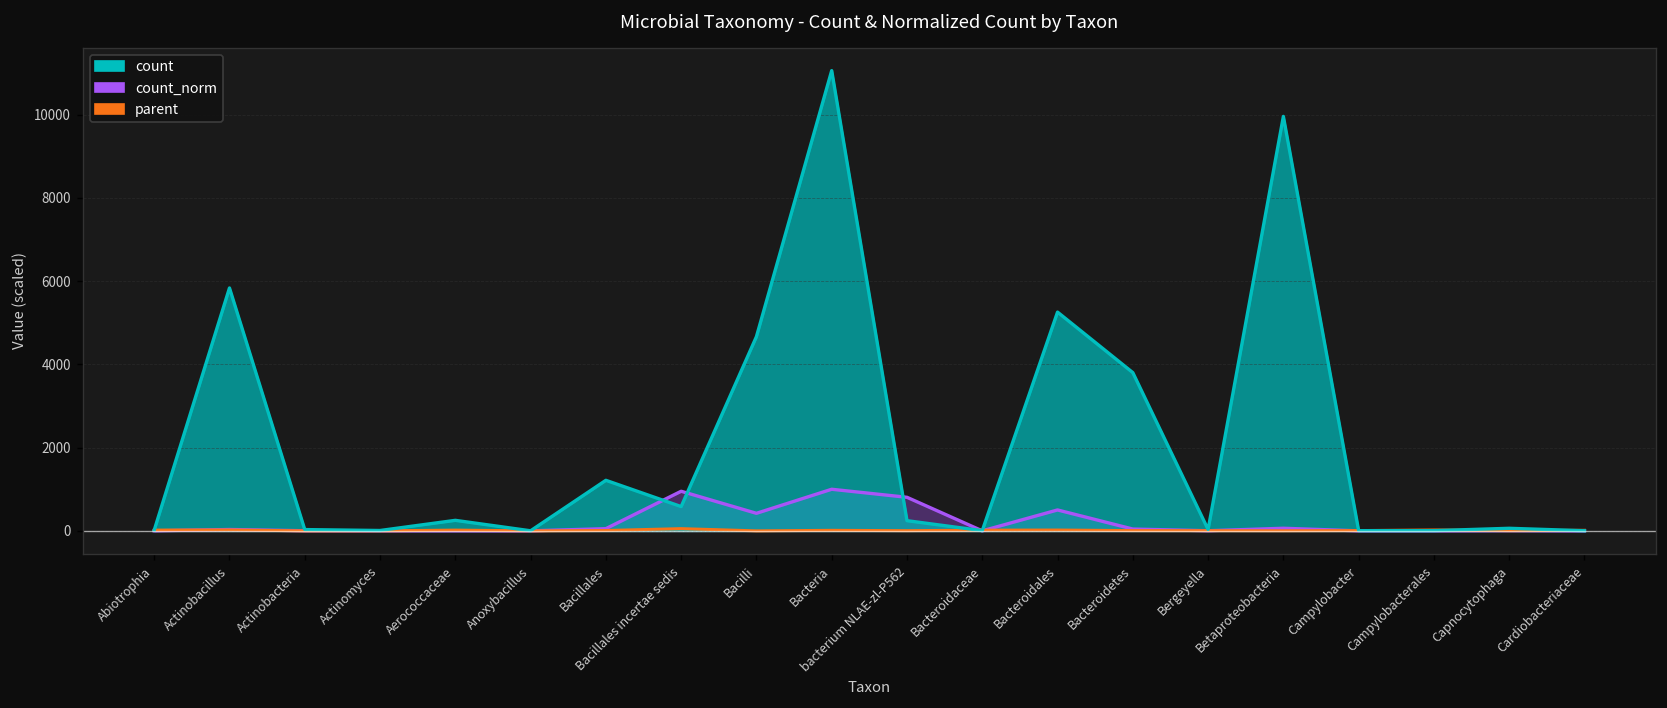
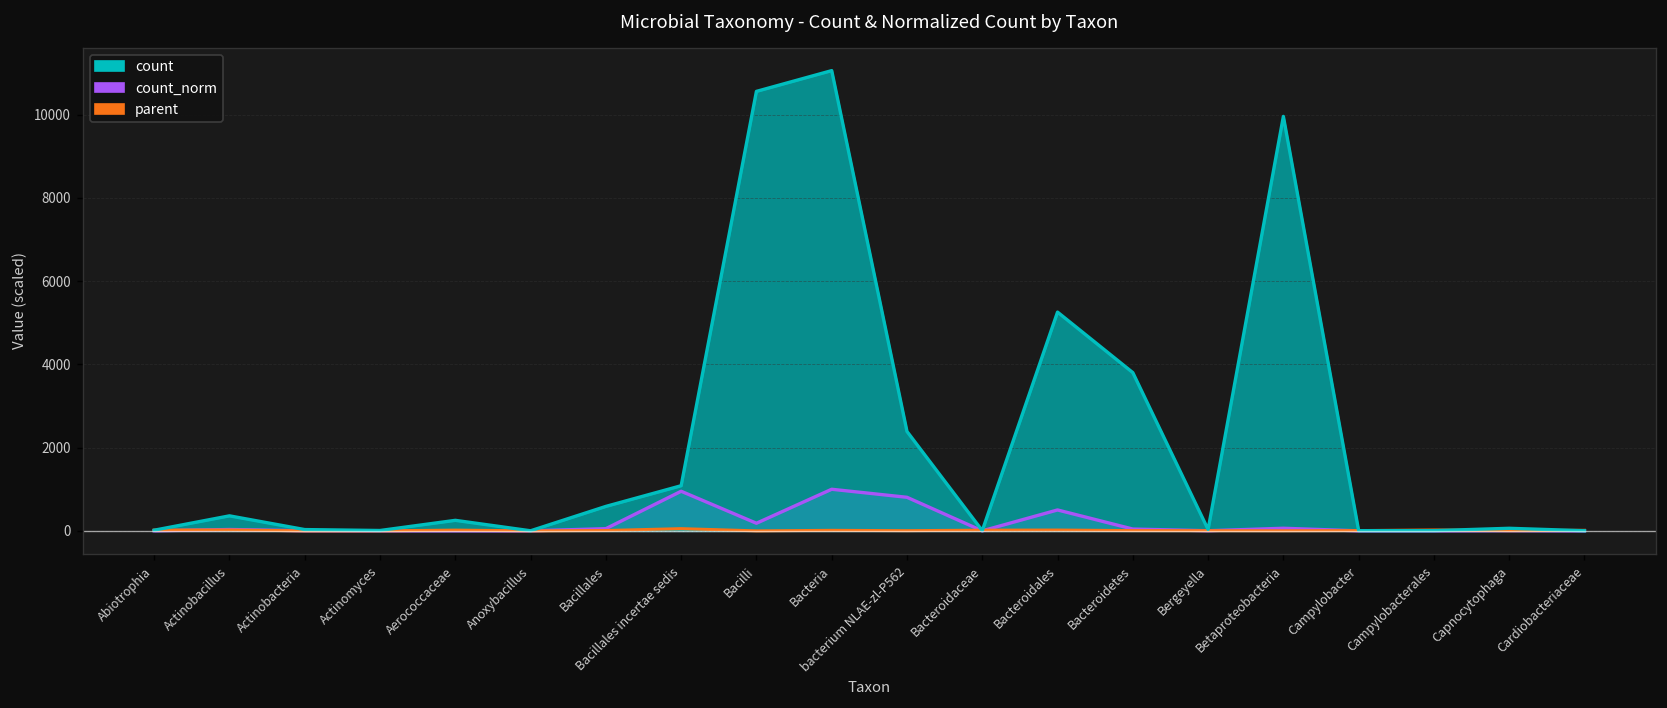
count, Actinobacillus: 5800 -> 400
count, Bacillales: 1200 -> 600
count, Bacillales incertae sedis: 600 -> 1100
count_norm, Bacilli: 400 -> 200
count, Bacilli: 4700 -> 10600
count, bacterium NLAE-zl-P562: 200 -> 2400
